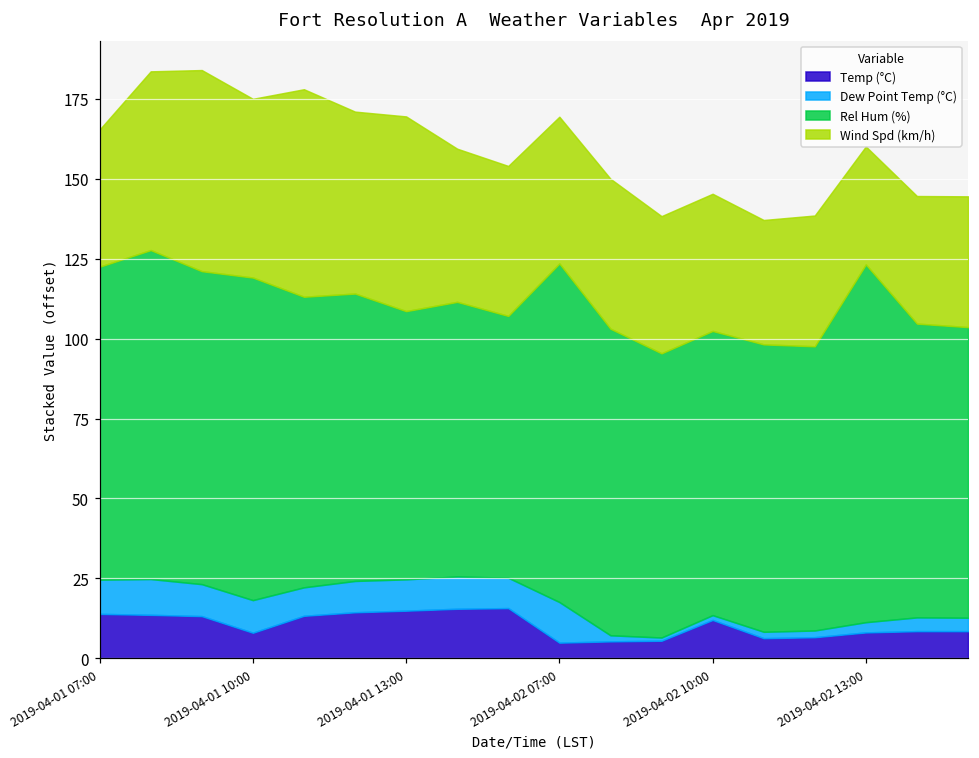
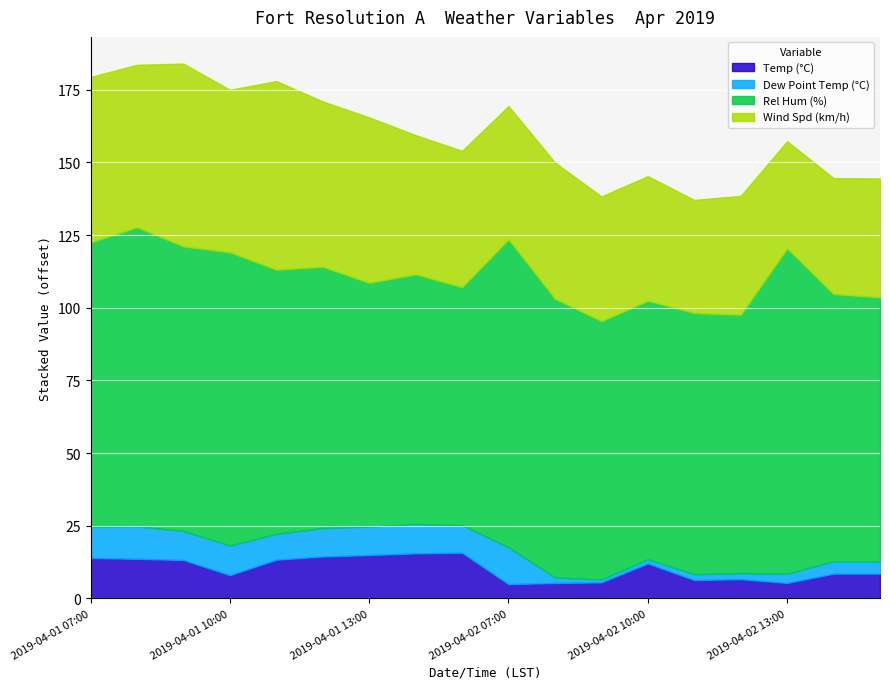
Wind Spd (km/h), 2019-04-01 07:00: 43 -> 57
Wind Spd (km/h), 2019-04-01 13:00: 61 -> 57
Temp (°C), 2019-04-02 13:00: 8 -> 5
